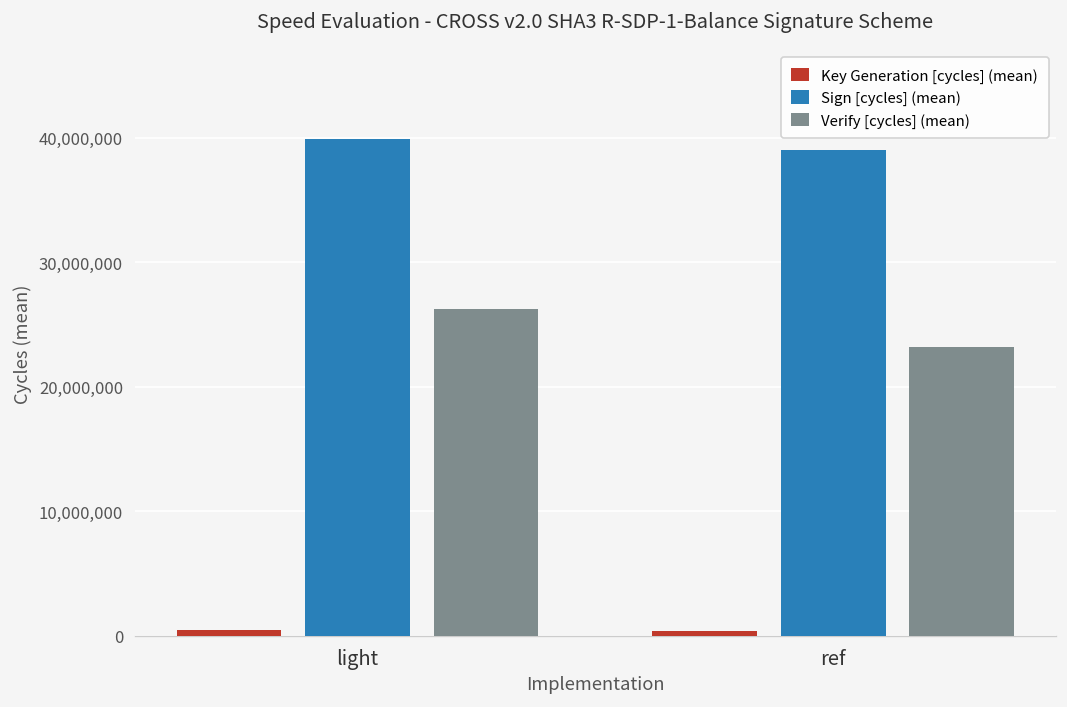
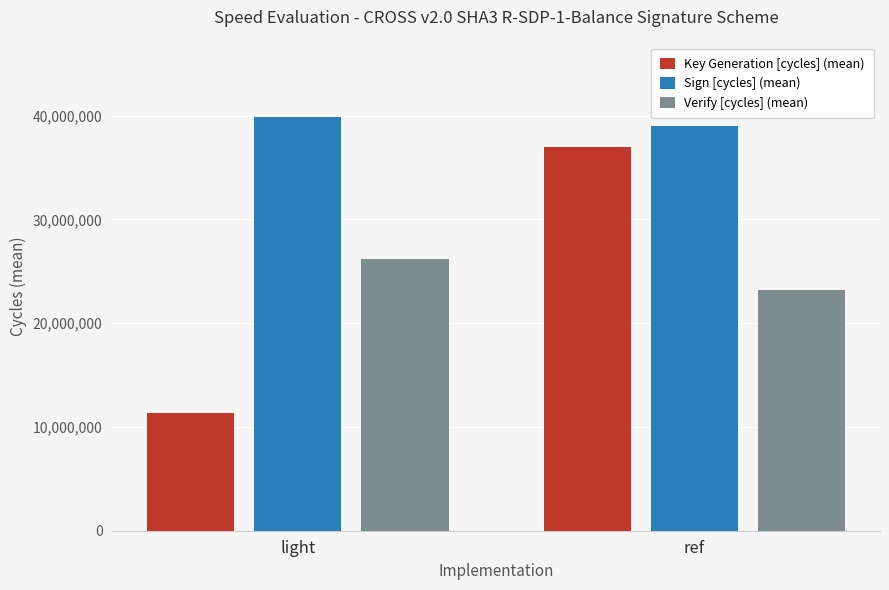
Key Generation [cycles] (mean), light: 500,000 -> 11,300,000
Key Generation [cycles] (mean), ref: 400,000 -> 37,000,000
